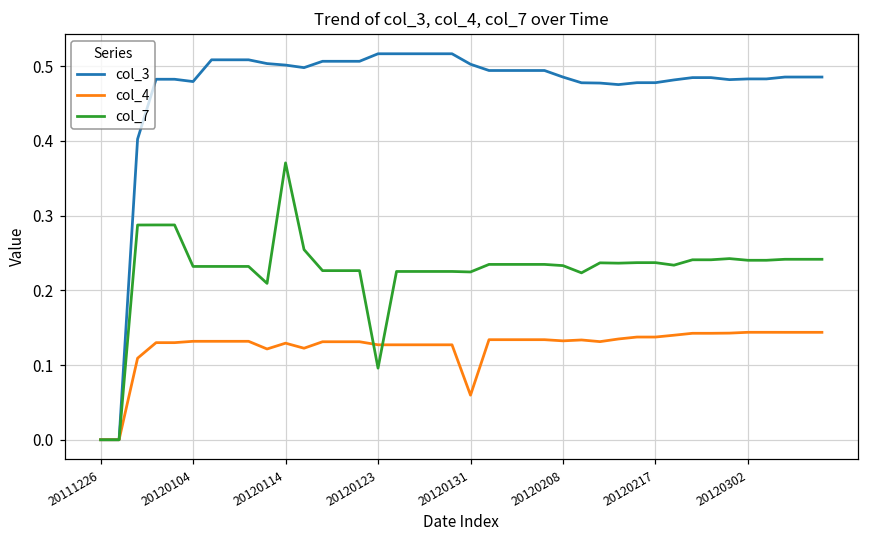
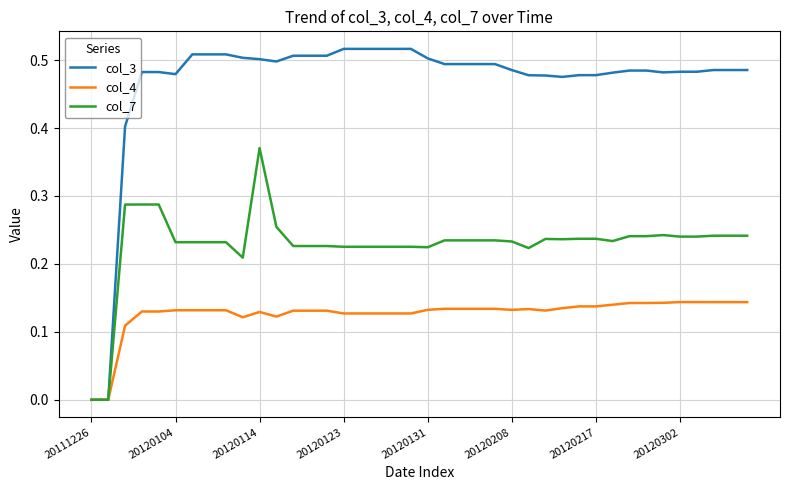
col_7, 20120123: 0.10 -> 0.23
col_4, 20120131: 0.06 -> 0.13
